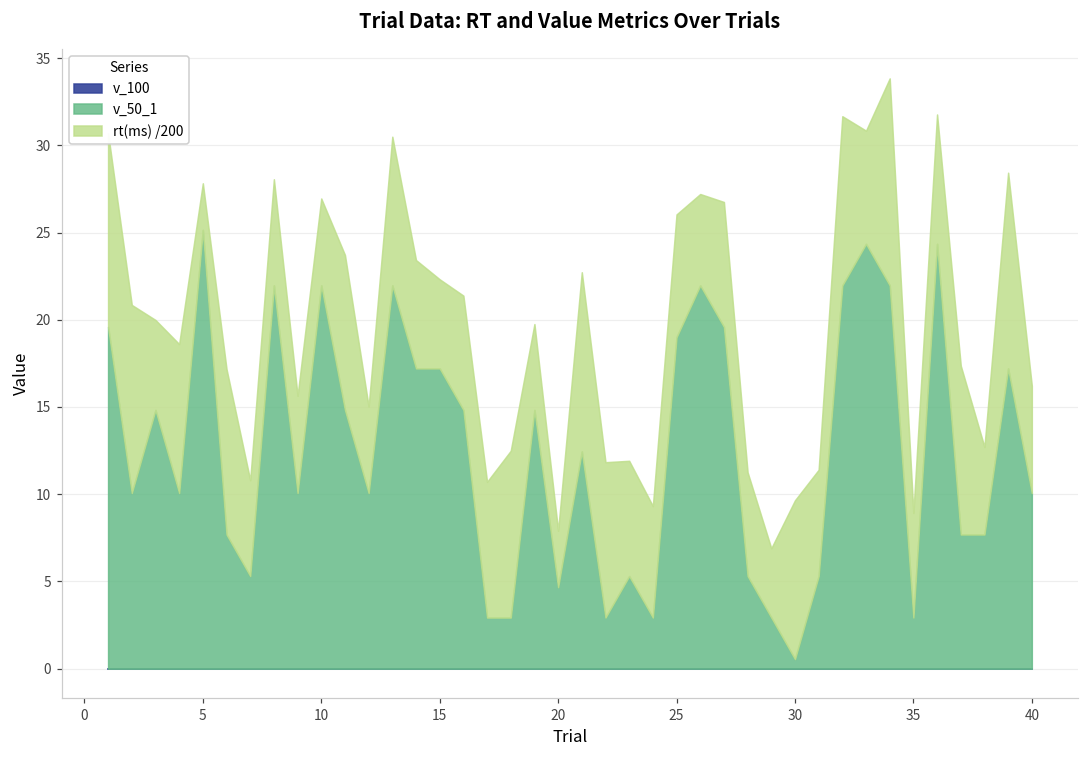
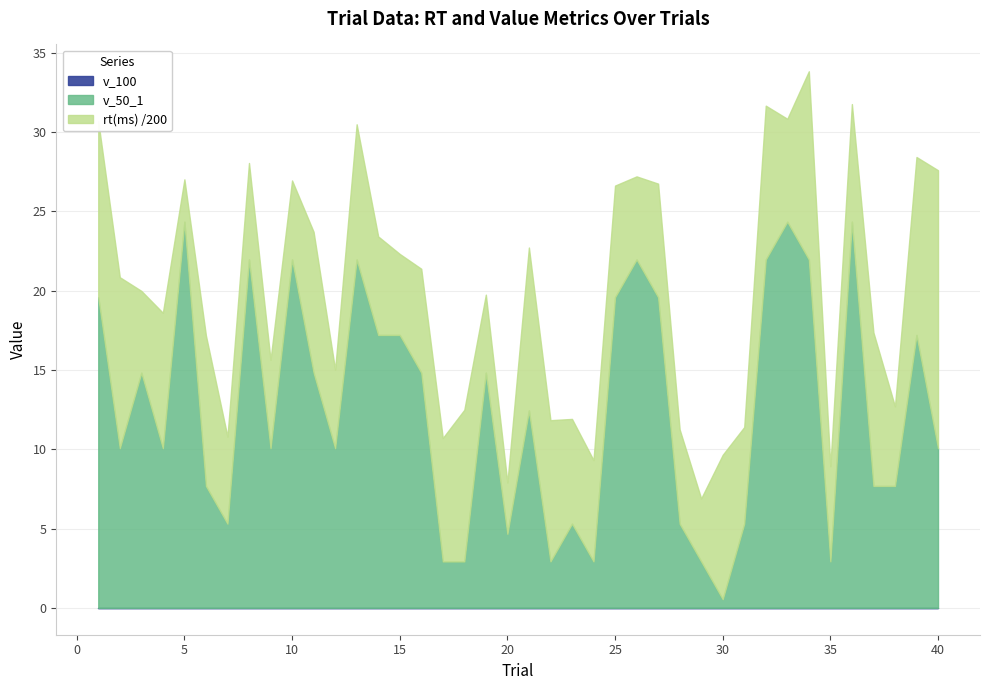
v_50_1, 5: 25.2 -> 24.4
v_50_1, 25: 19.0 -> 19.6
rt(ms) /200, 40: 6.1 -> 17.5
